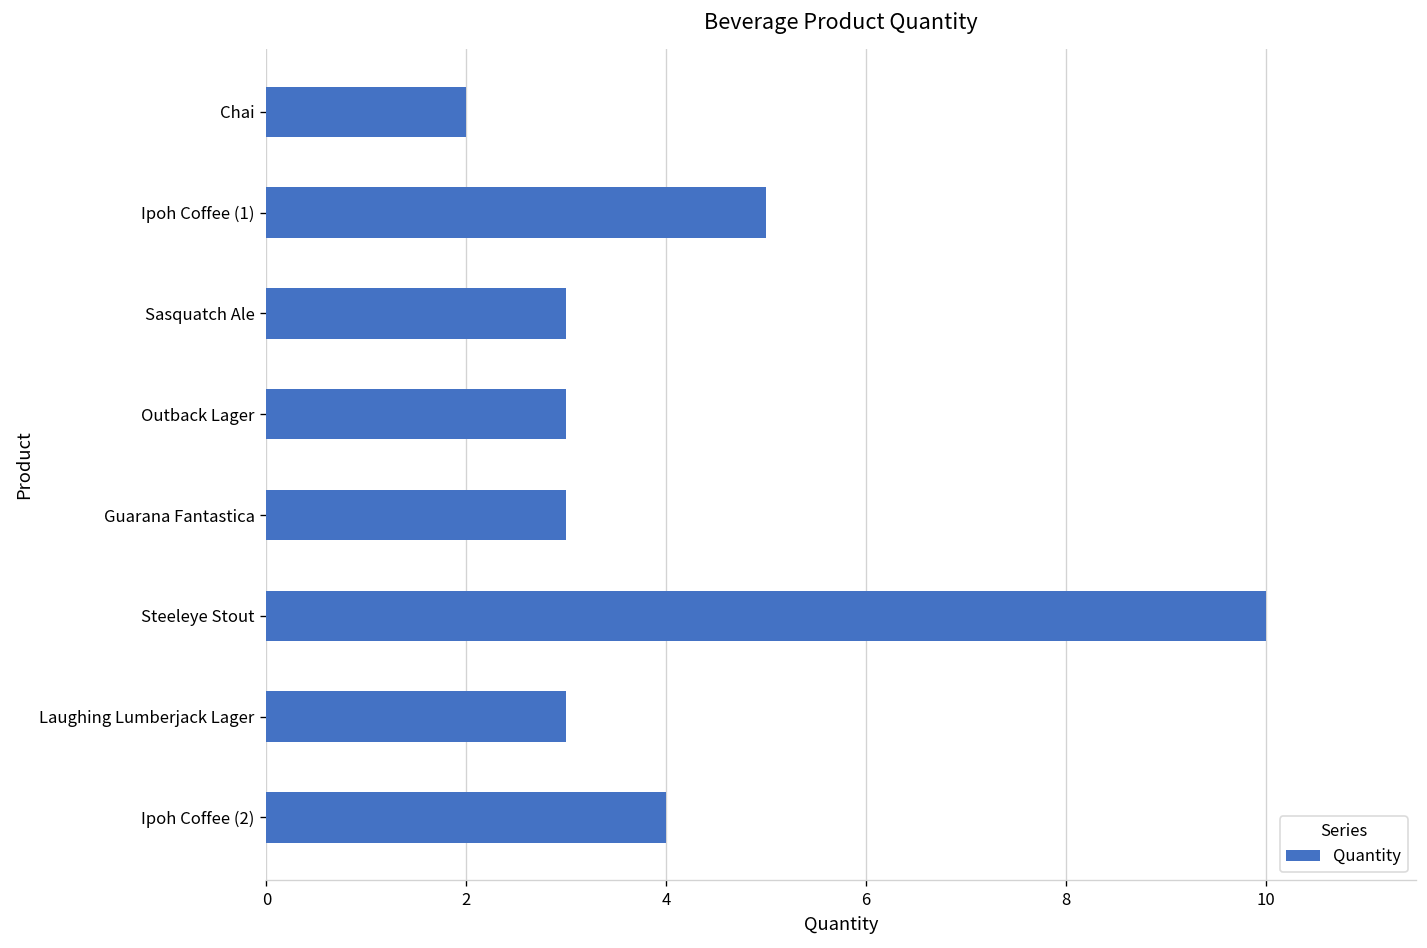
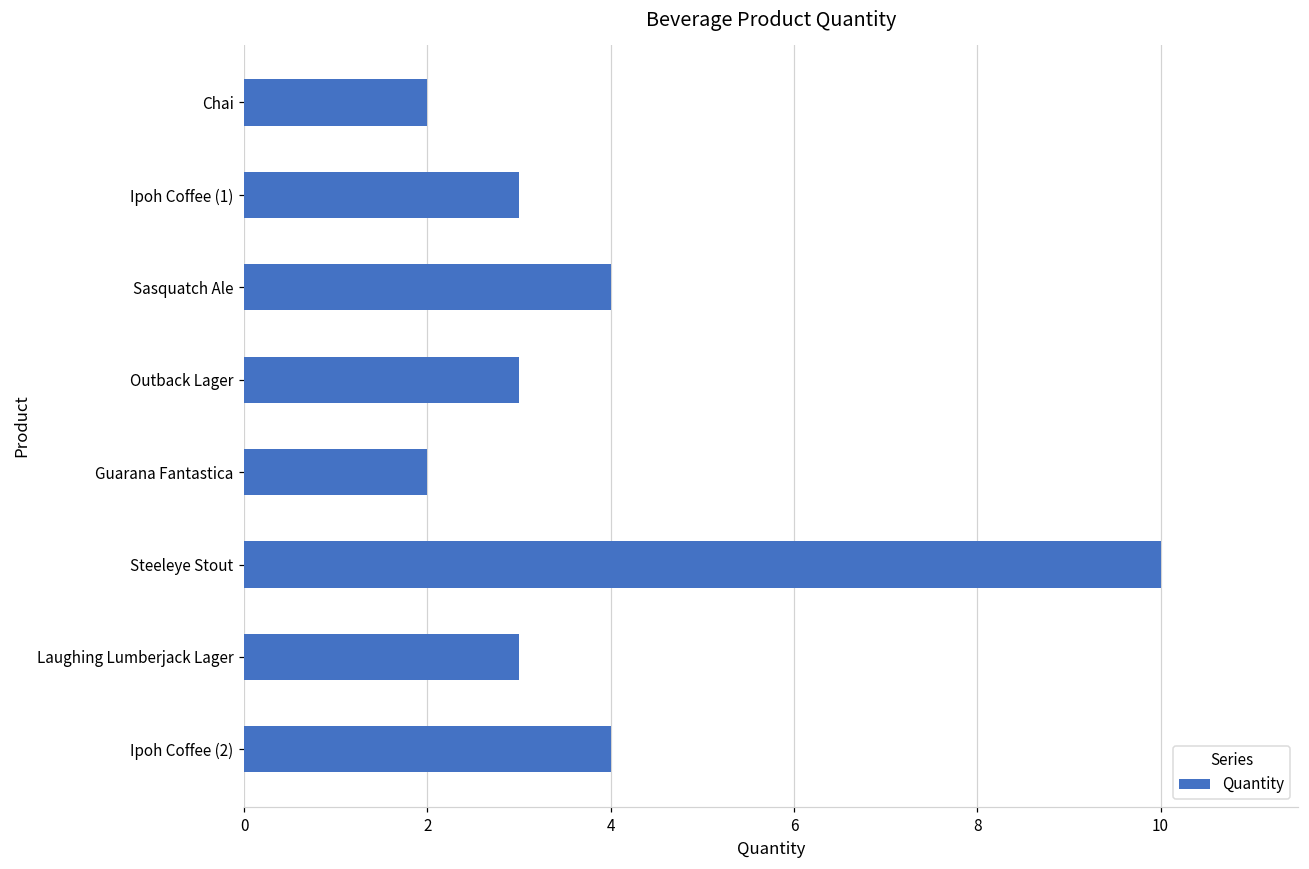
Ipoh Coffee (1): 5 -> 3
Sasquatch Ale: 3 -> 4
Guarana Fantastica: 3 -> 2
